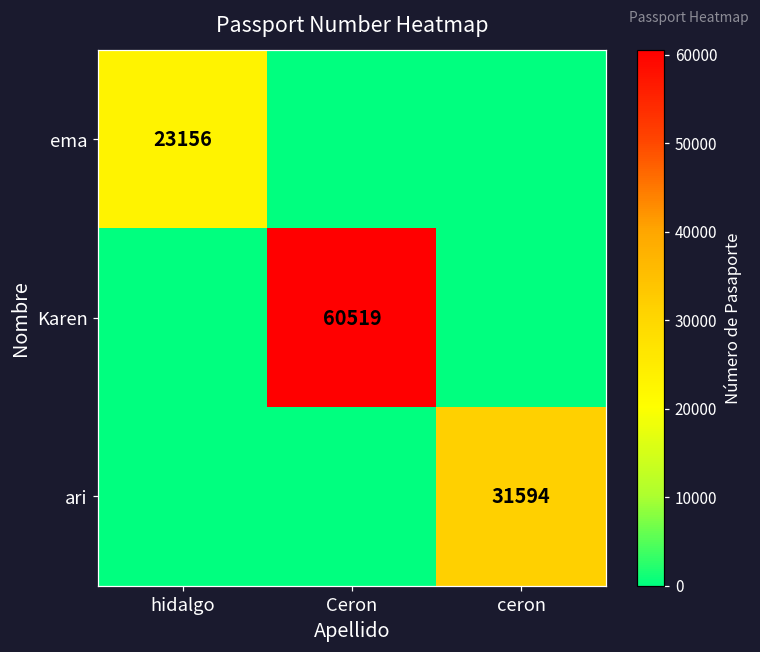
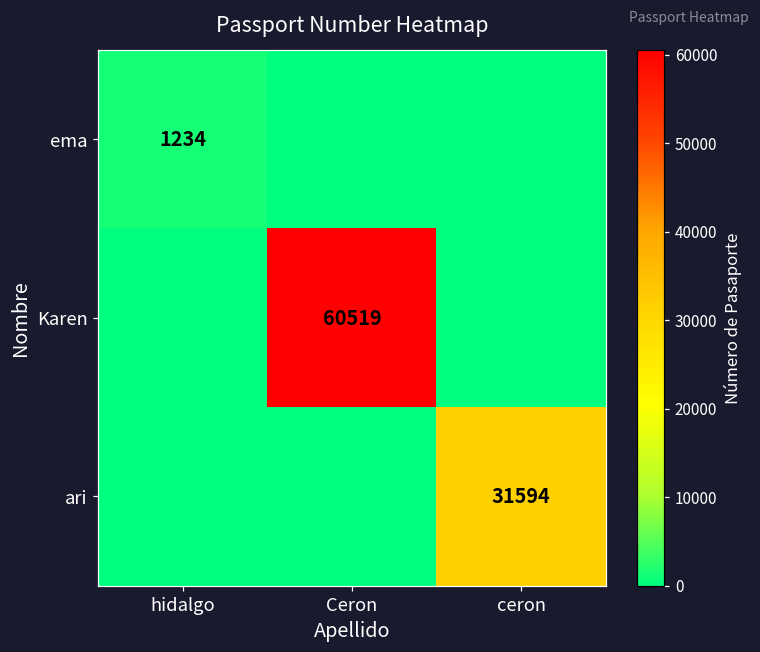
ema, hidalgo: 23156 -> 1234
